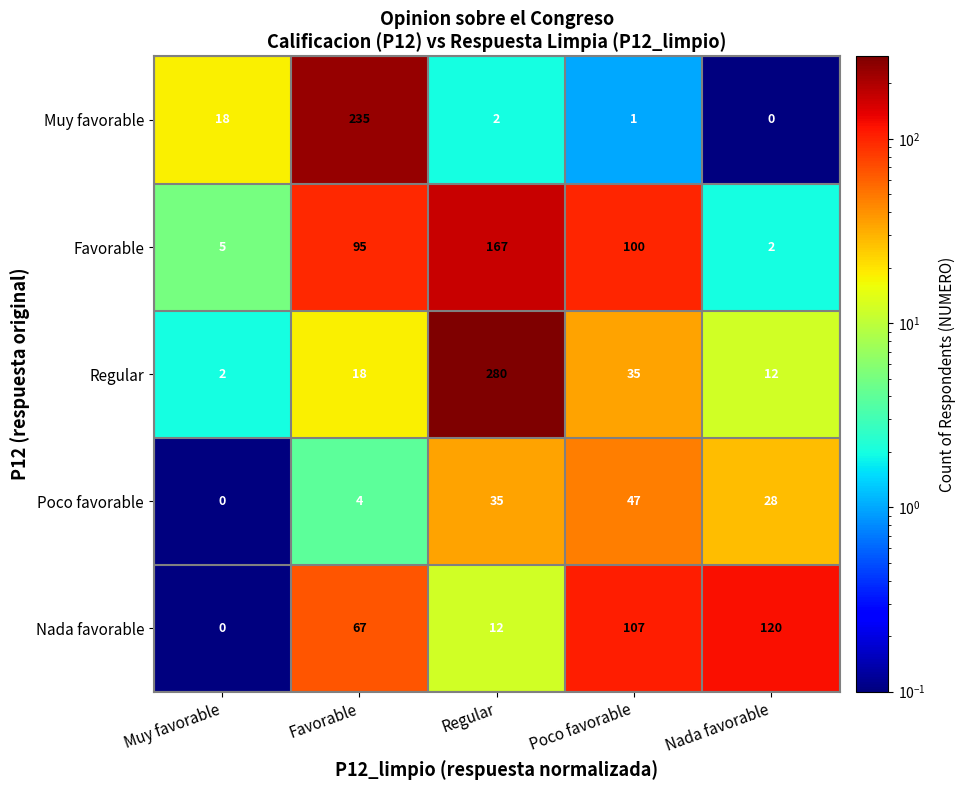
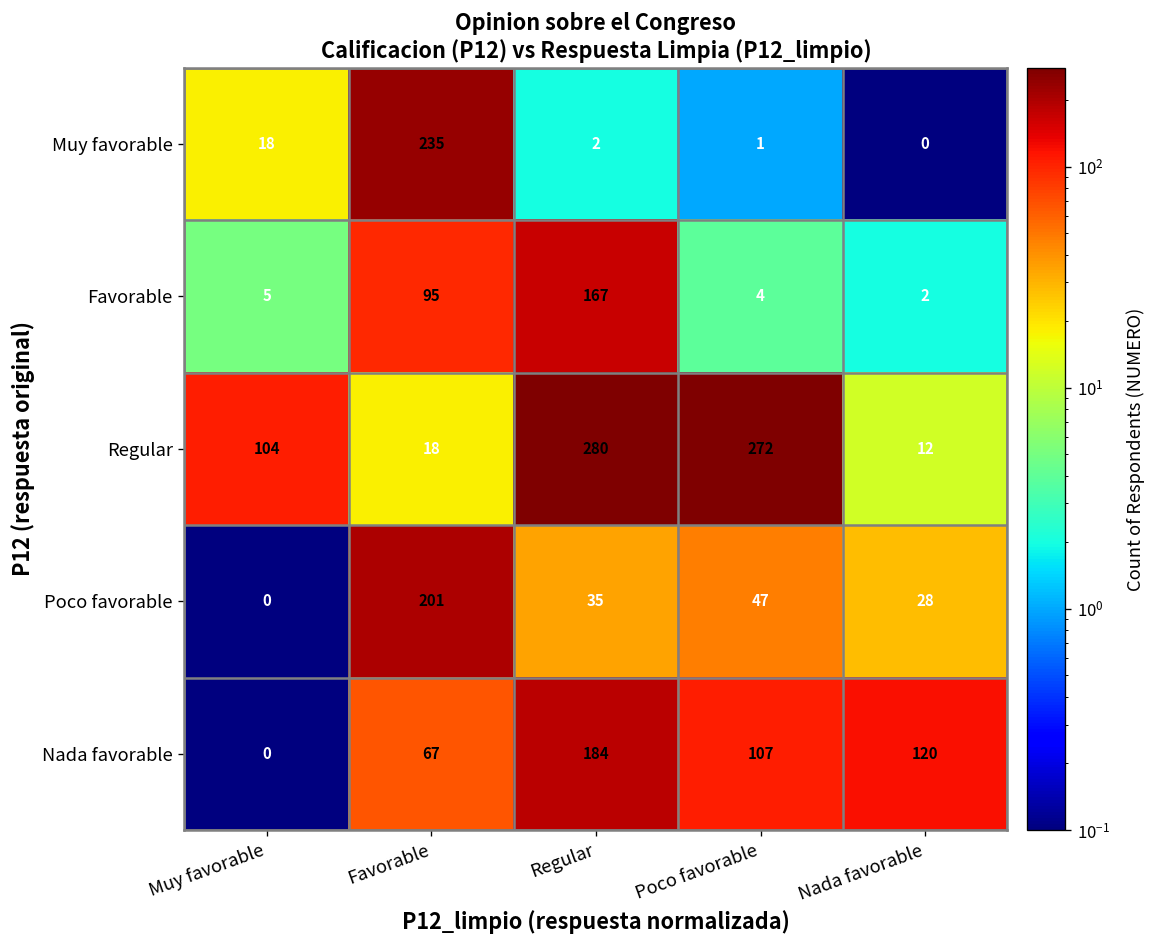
Favorable, Poco favorable: 100 -> 4
Regular, Muy favorable: 2 -> 104
Regular, Poco favorable: 35 -> 272
Poco favorable, Favorable: 4 -> 201
Nada favorable, Regular: 12 -> 184
